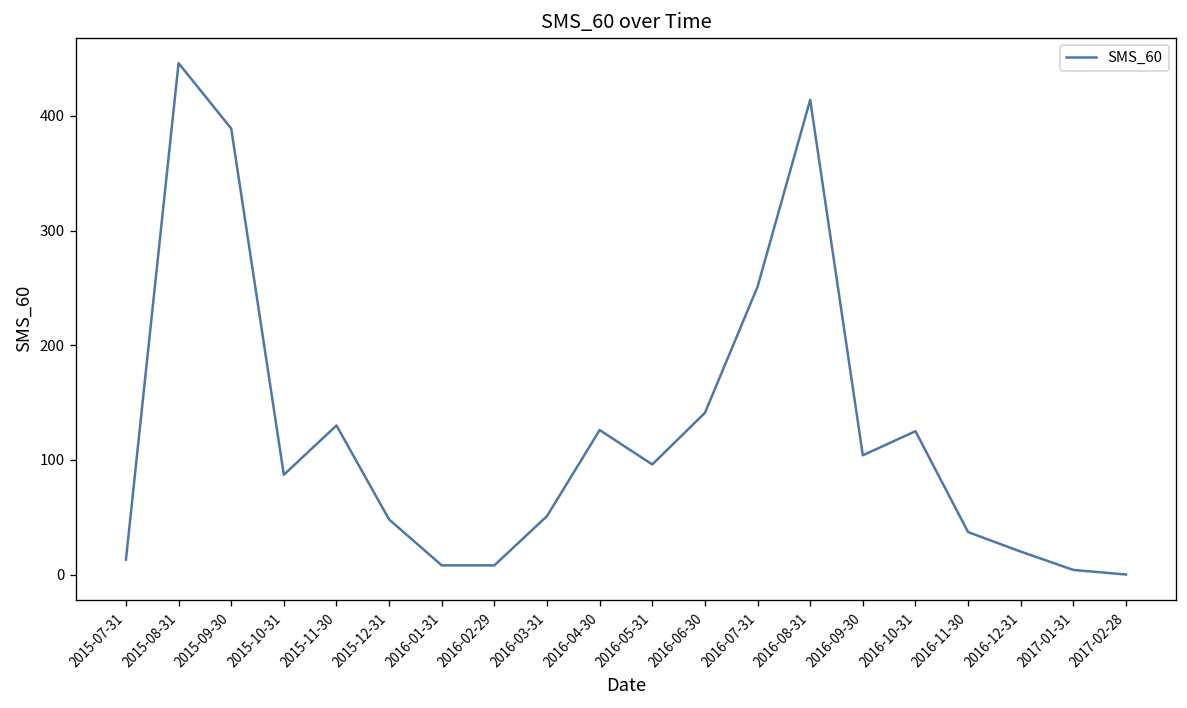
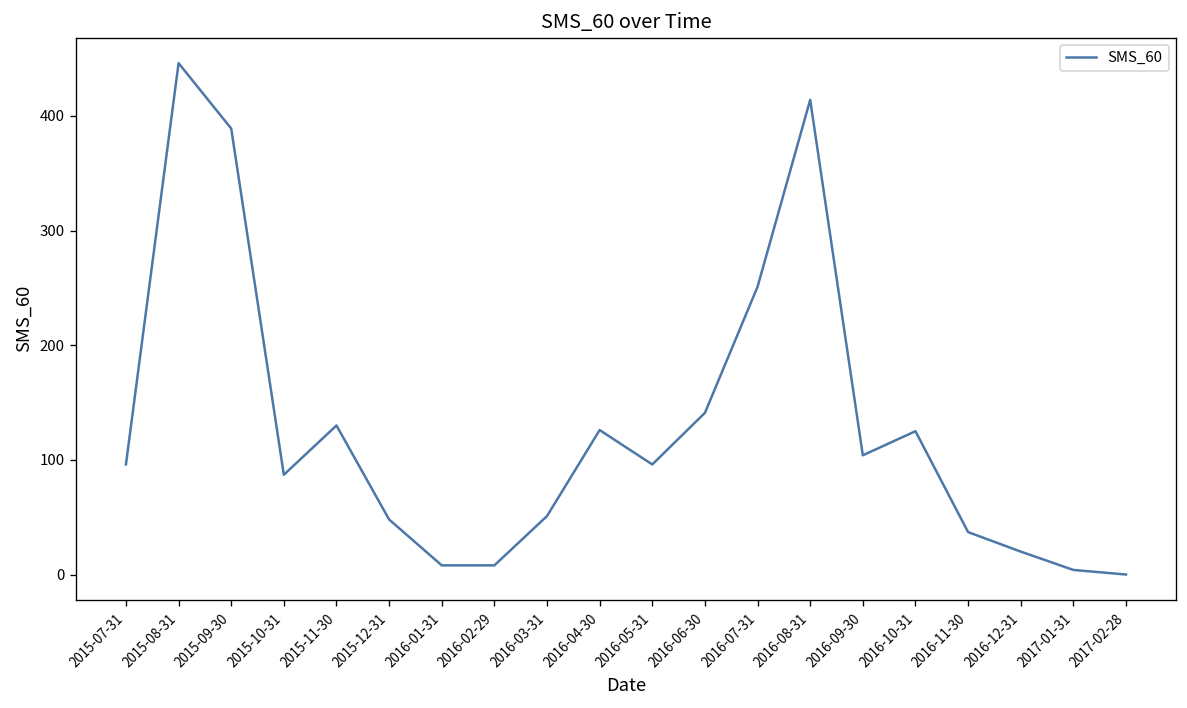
2015-07-31: 10 -> 100
